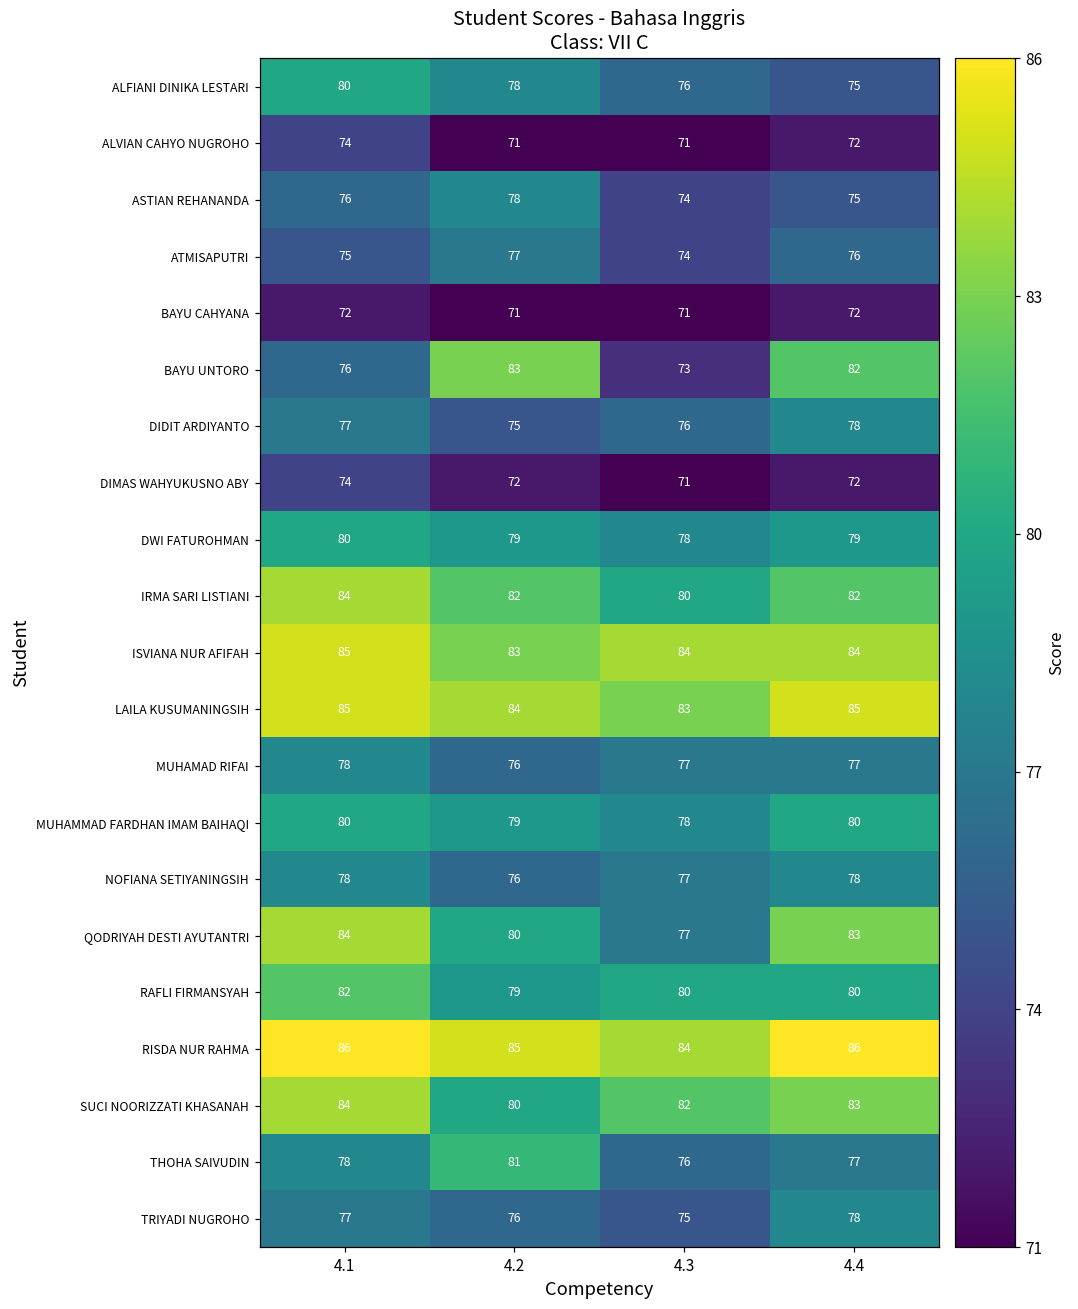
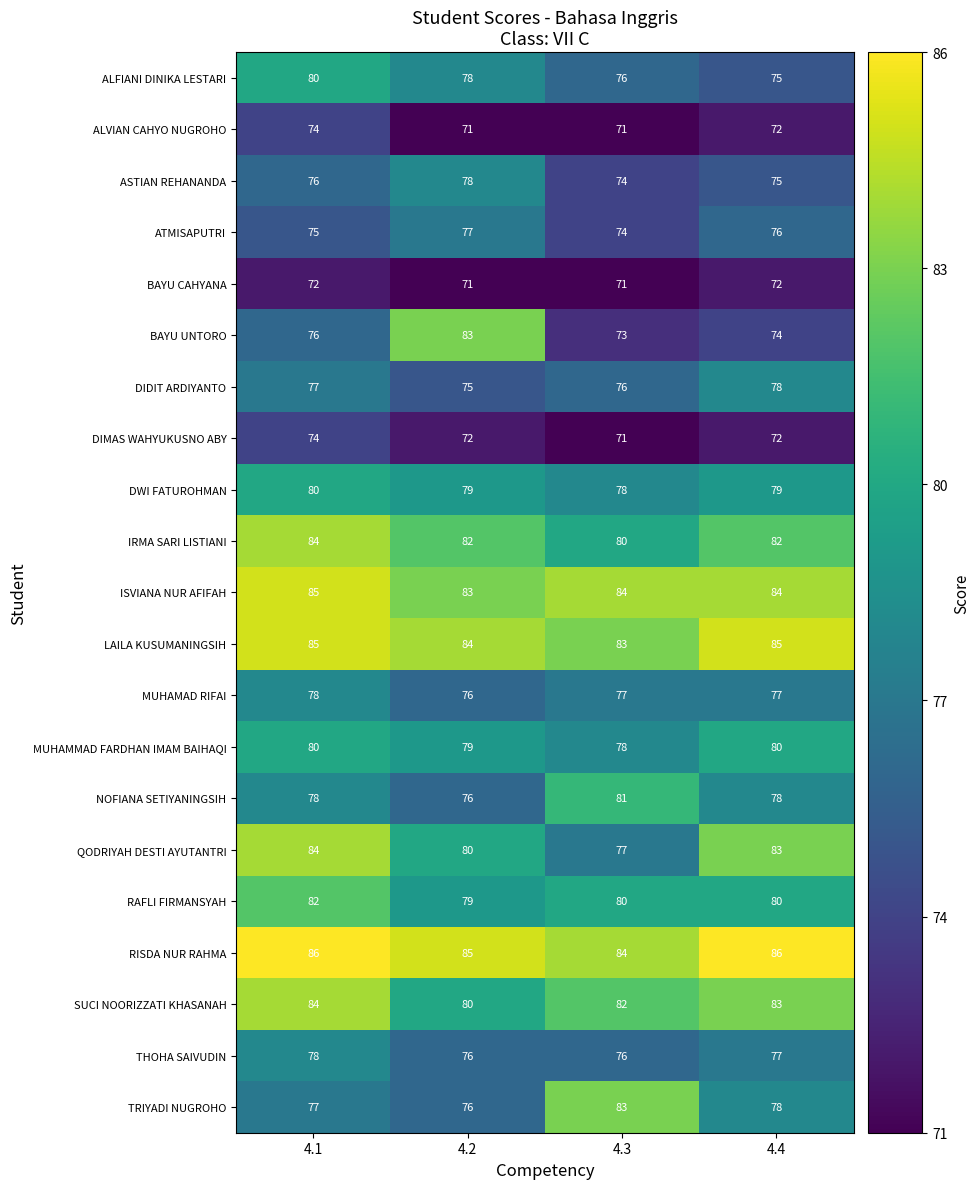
BAYU UNTORO, 4.4: 82 -> 74
NOFIANA SETIYANINGSIH, 4.3: 77 -> 81
THOHA SAIVUDIN, 4.2: 81 -> 76
TRIYADI NUGROHO, 4.3: 75 -> 83
